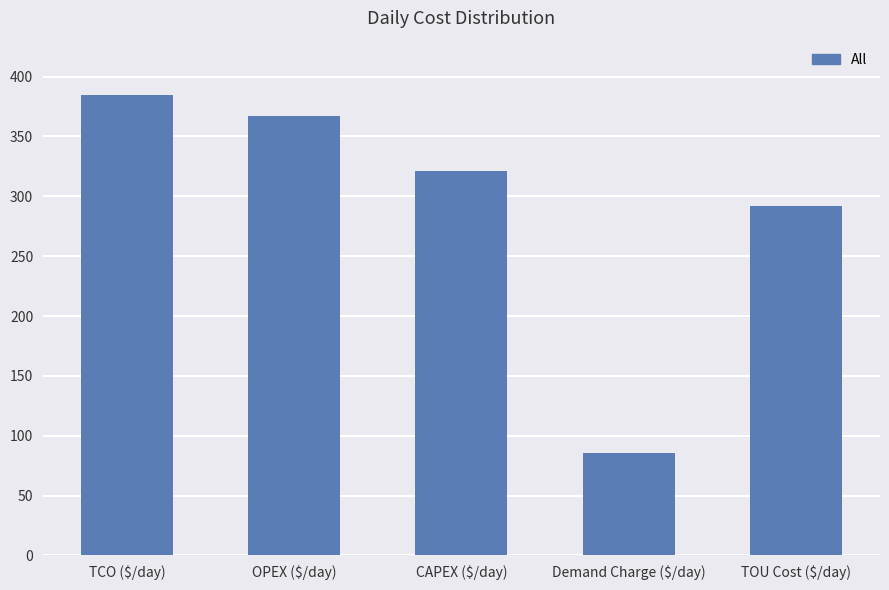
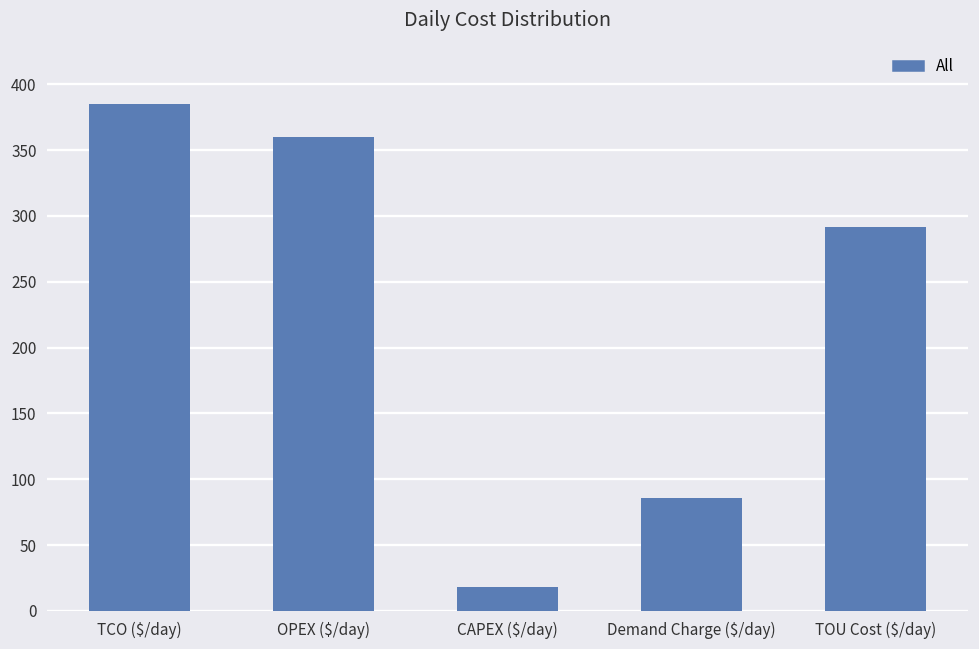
OPEX ($/day): 367 -> 360
CAPEX ($/day): 321 -> 18
